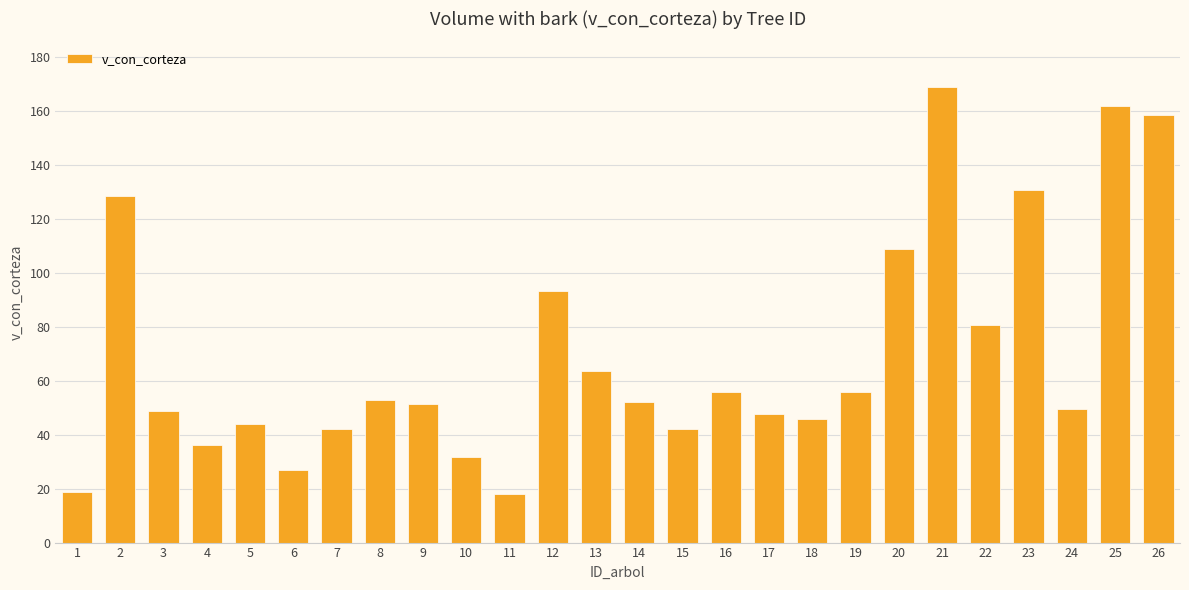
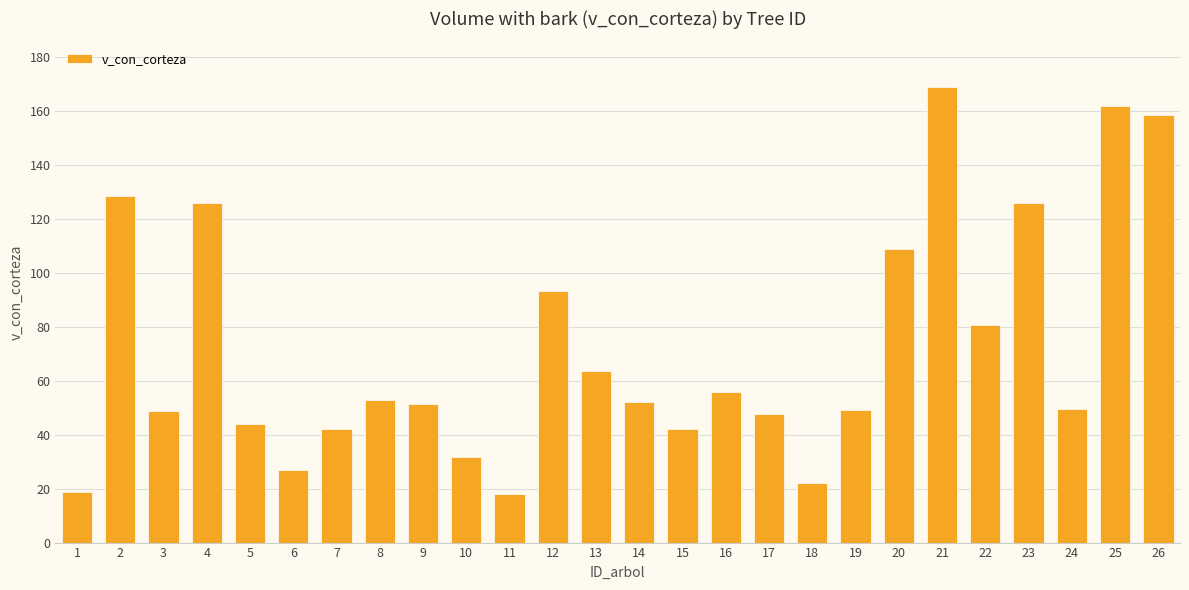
4: 36 -> 126
18: 46 -> 22
19: 56 -> 49
23: 131 -> 126
